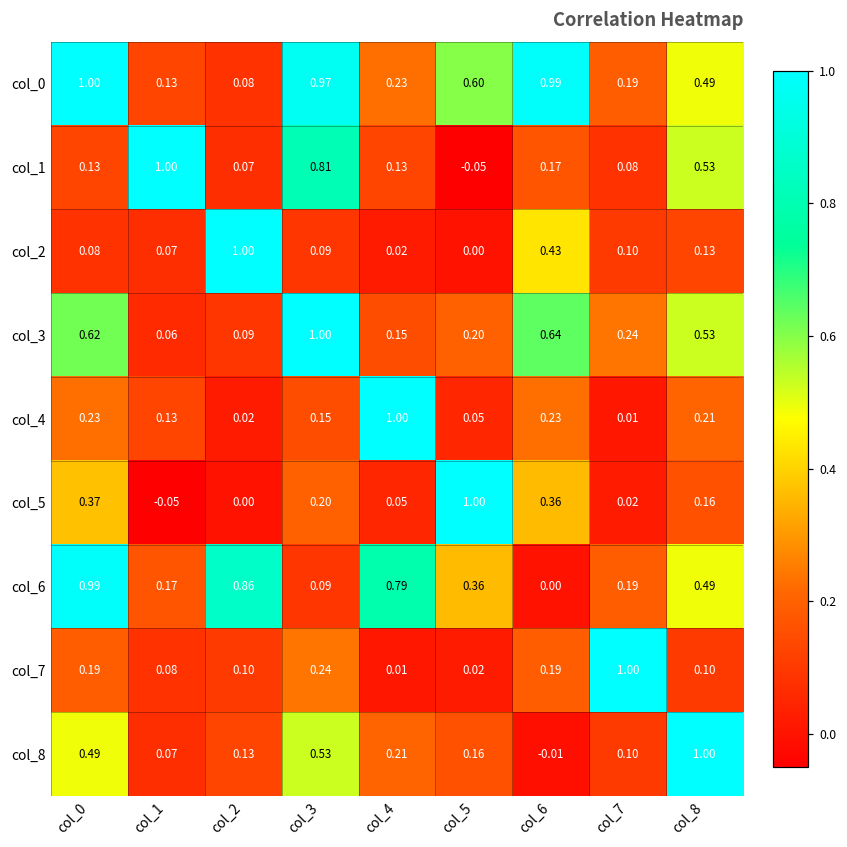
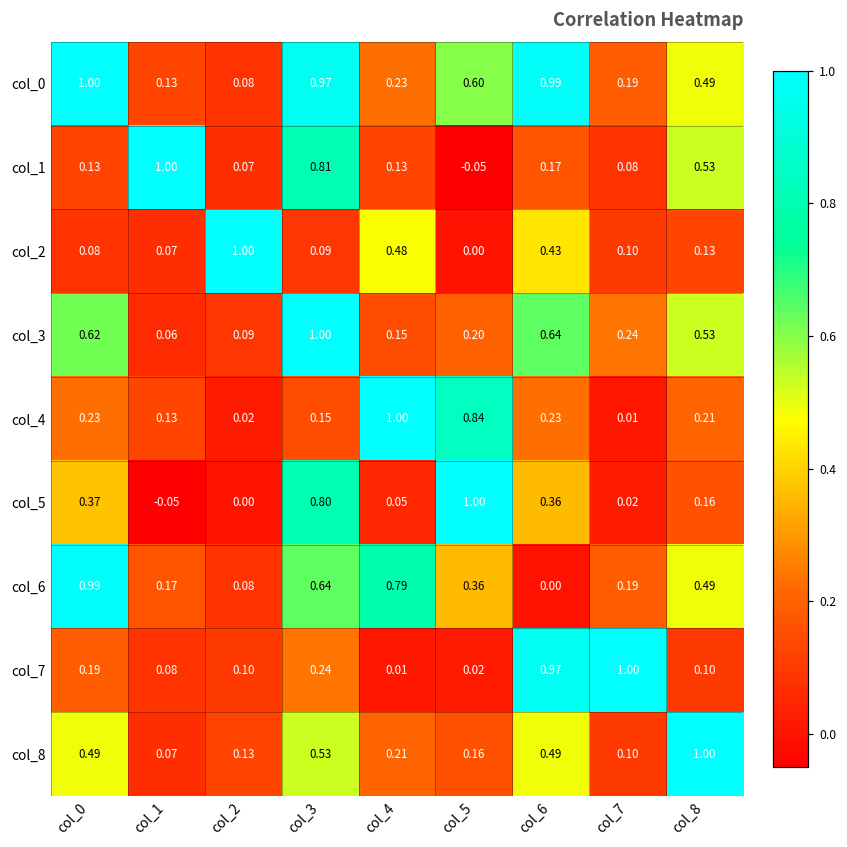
col_2, col_4: 0.02 -> 0.48
col_4, col_5: 0.05 -> 0.84
col_5, col_3: 0.20 -> 0.80
col_6, col_2: 0.86 -> 0.08
col_6, col_3: 0.09 -> 0.64
col_7, col_6: 0.19 -> 0.97
col_8, col_6: -0.01 -> 0.49
